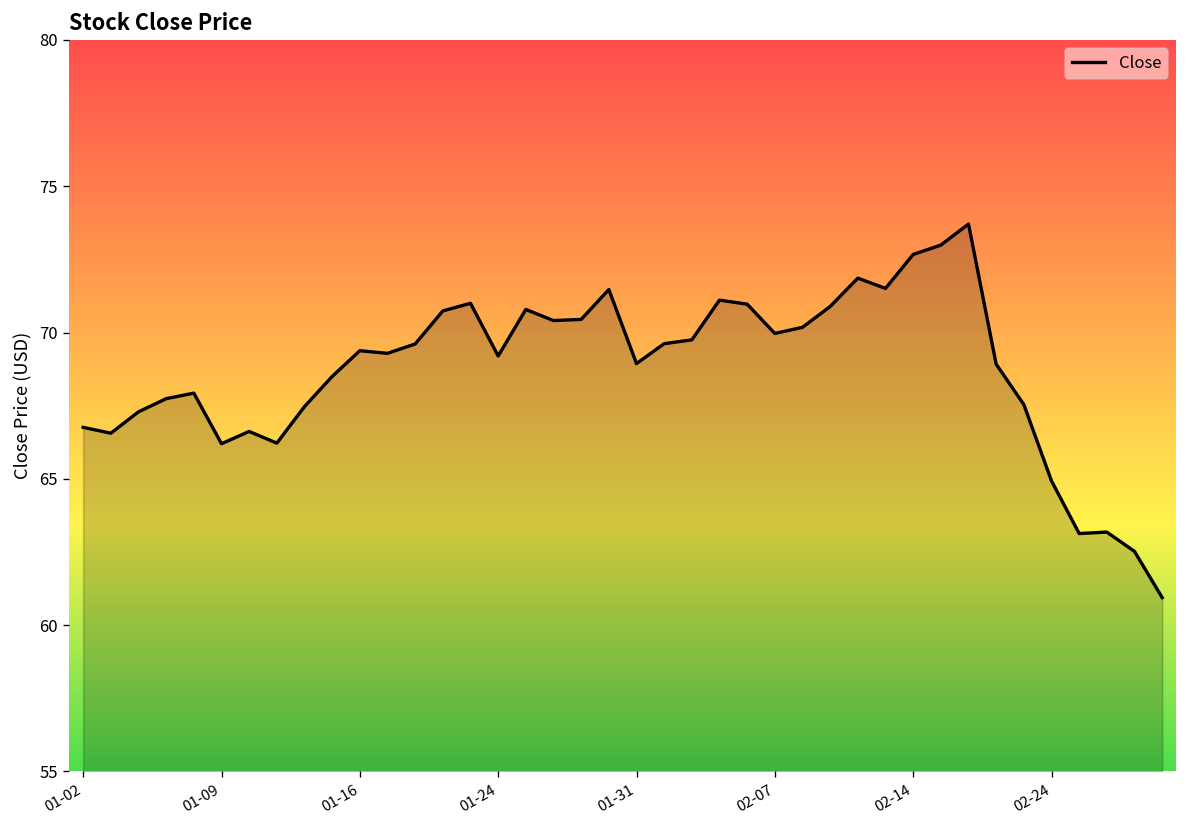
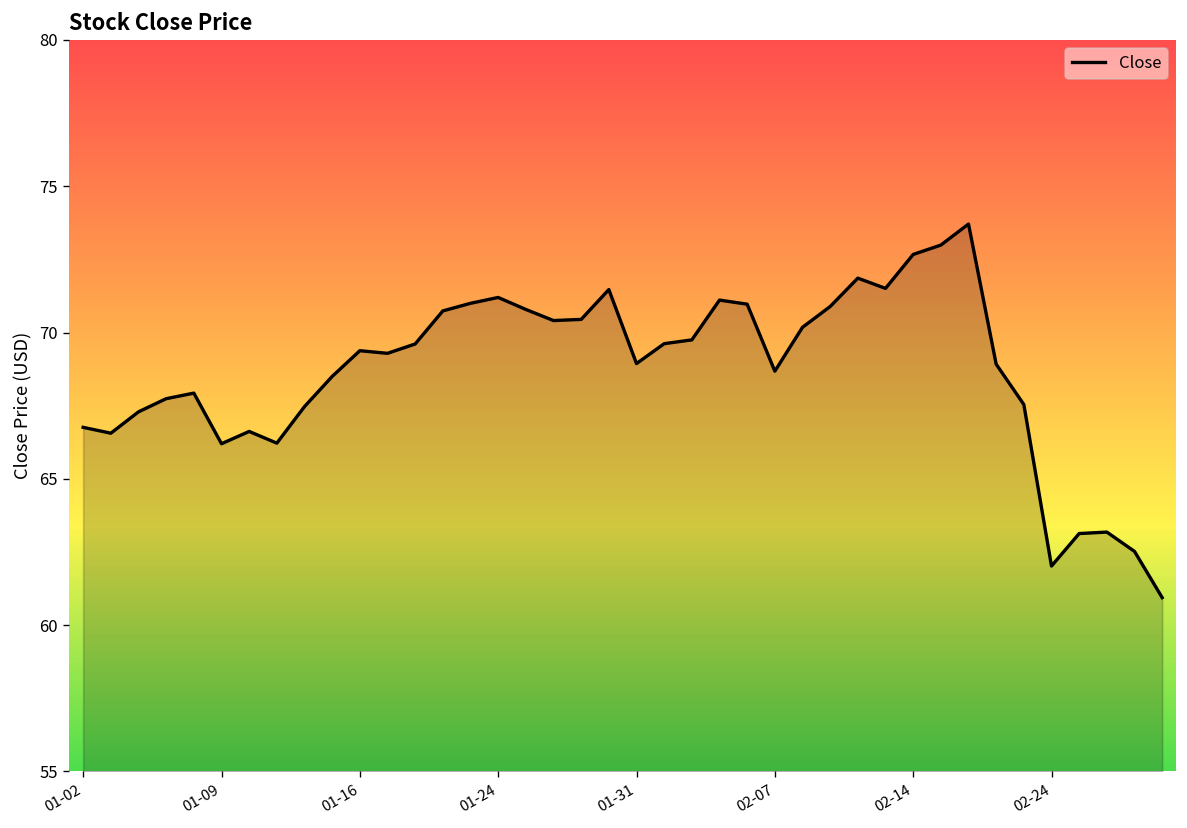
01-24: 69.2 -> 71.2
02-07: 70.0 -> 68.7
02-24: 64.9 -> 62.0
